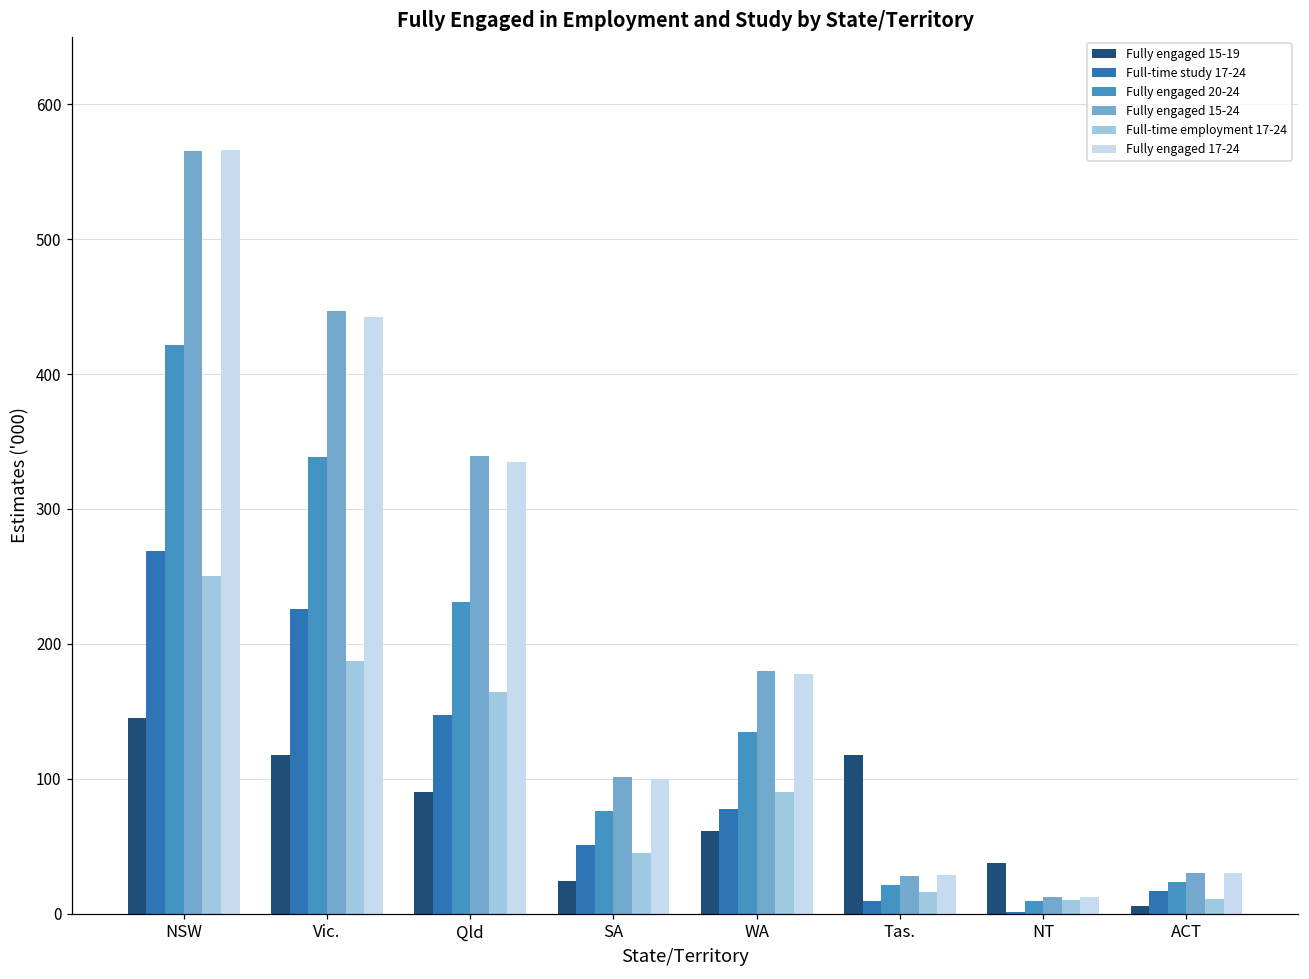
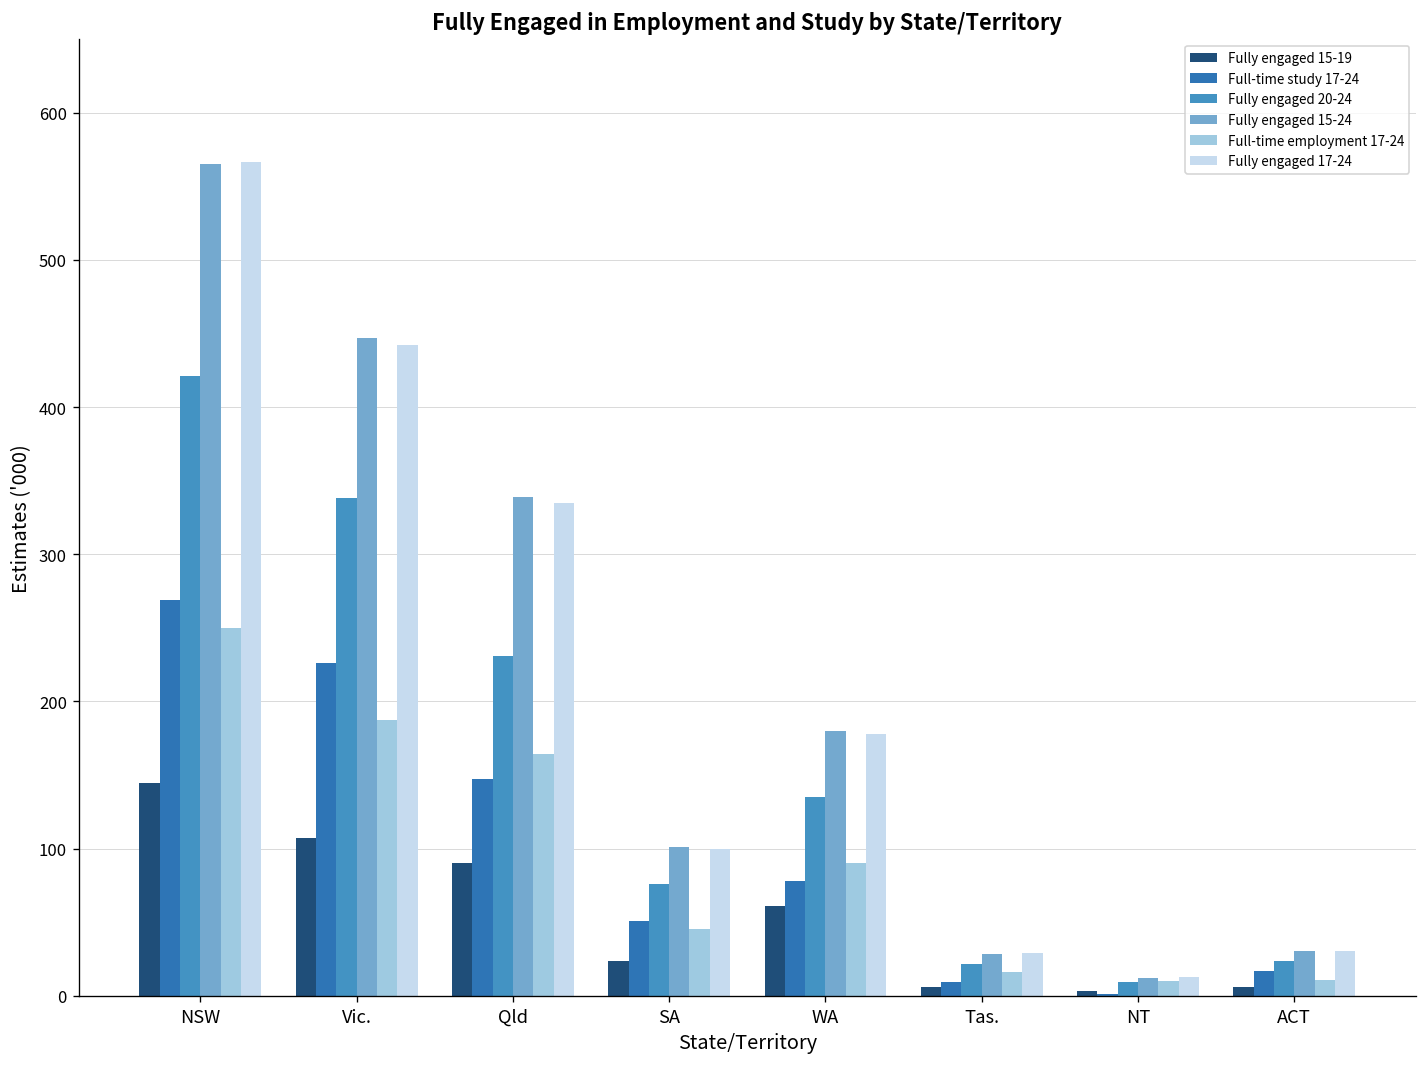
Fully engaged 15-19, Vic.: 118 -> 107
Fully engaged 15-19, Tas.: 118 -> 6
Fully engaged 15-19, NT: 38 -> 4
